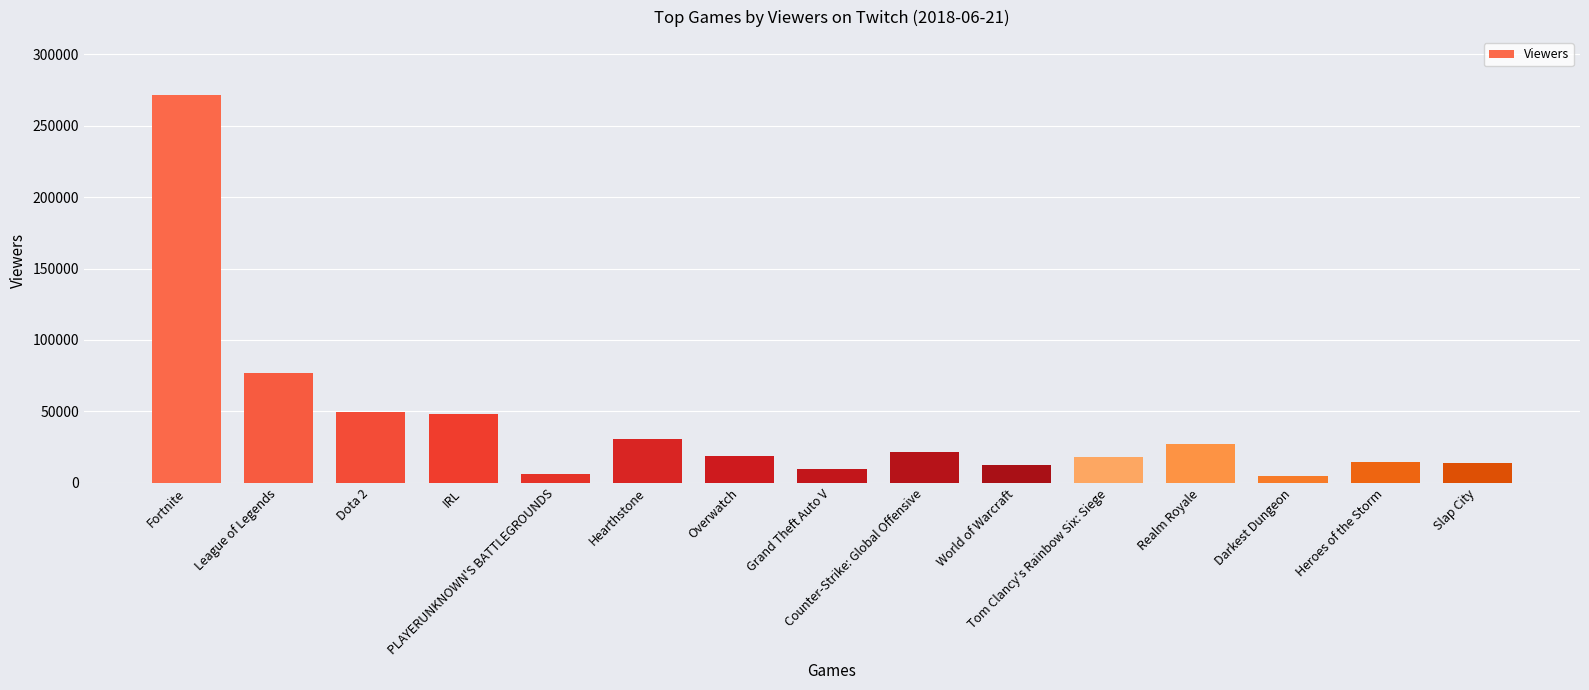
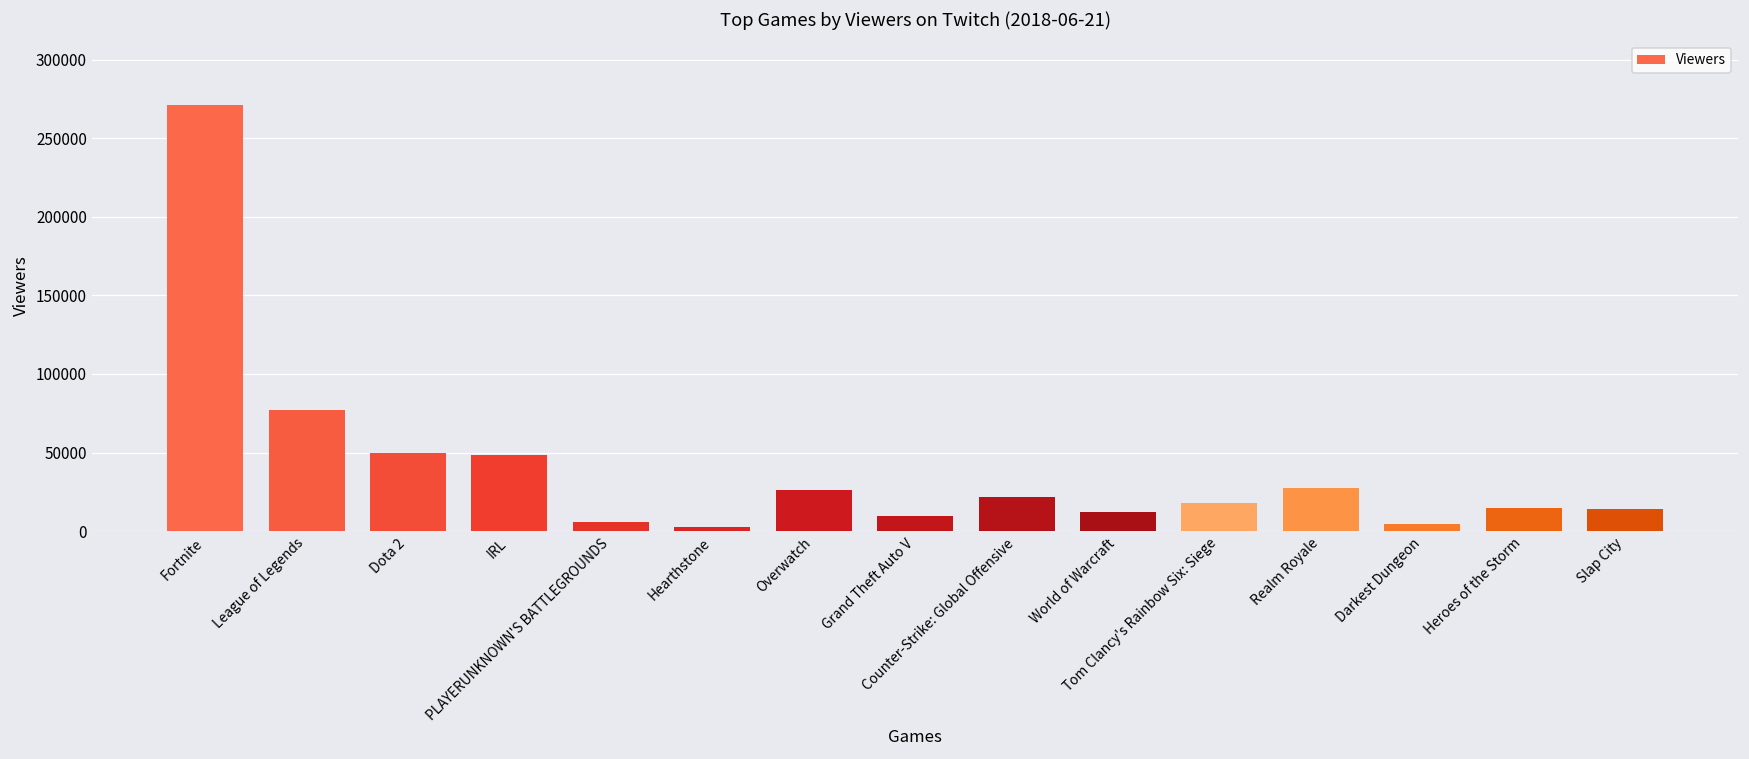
Hearthstone: 31000 -> 3000
Overwatch: 18000 -> 26000
